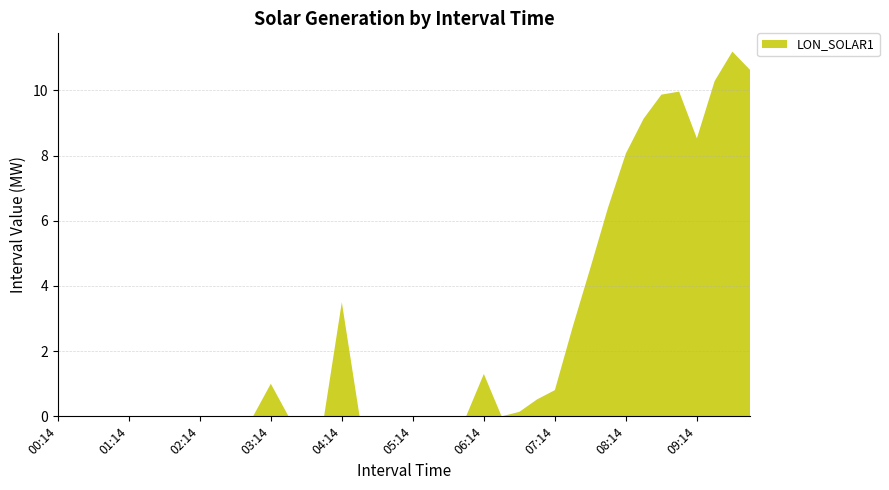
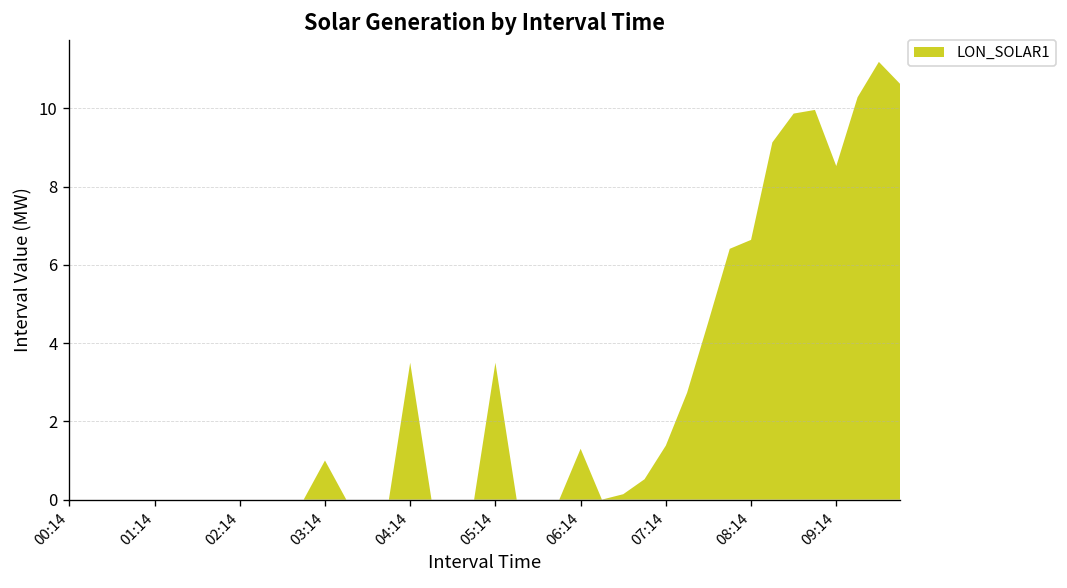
05:14: 0.0 -> 3.5
07:14: 0.8 -> 1.4
08:14: 8.1 -> 6.6
